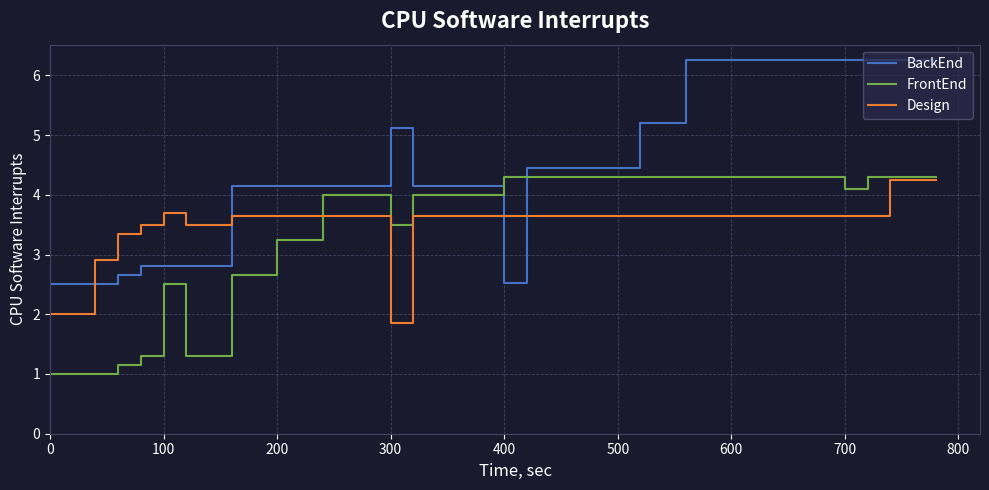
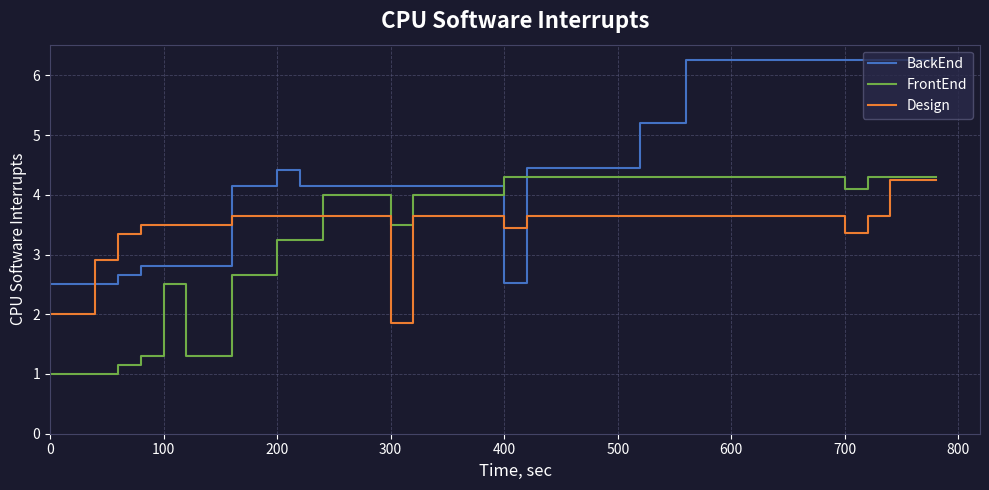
Design, 100: 3.7 -> 3.5
BackEnd, 200: 4.2 -> 4.4
BackEnd, 300: 5.1 -> 4.2
Design, 400: 3.7 -> 3.5
Design, 700: 3.7 -> 3.4
